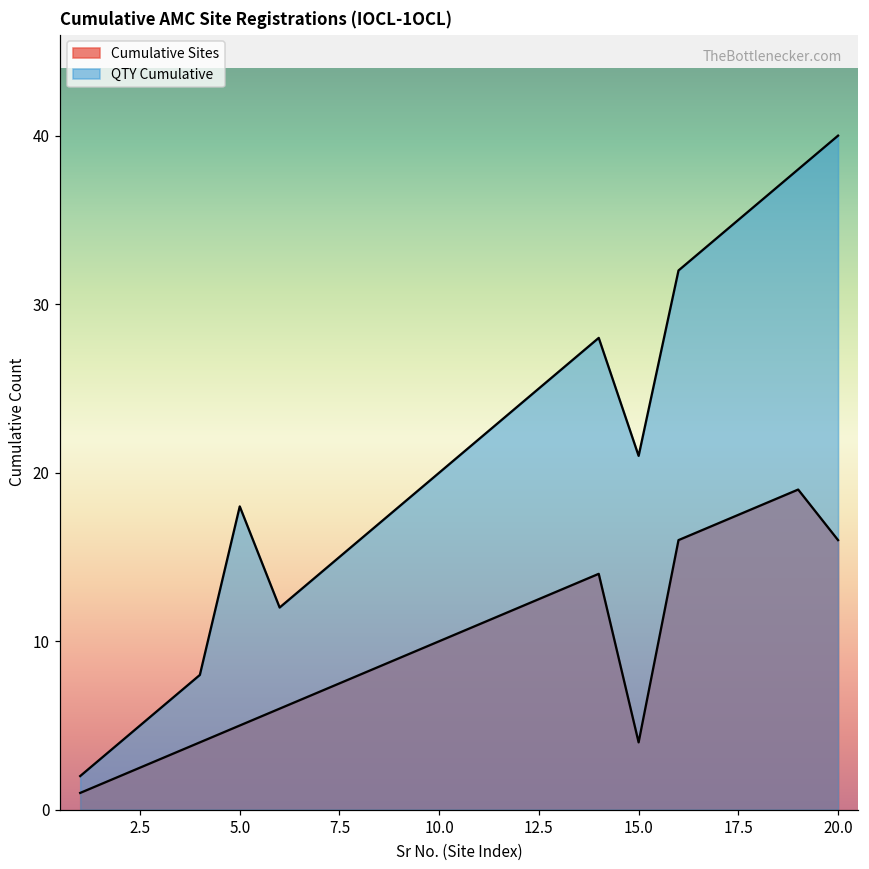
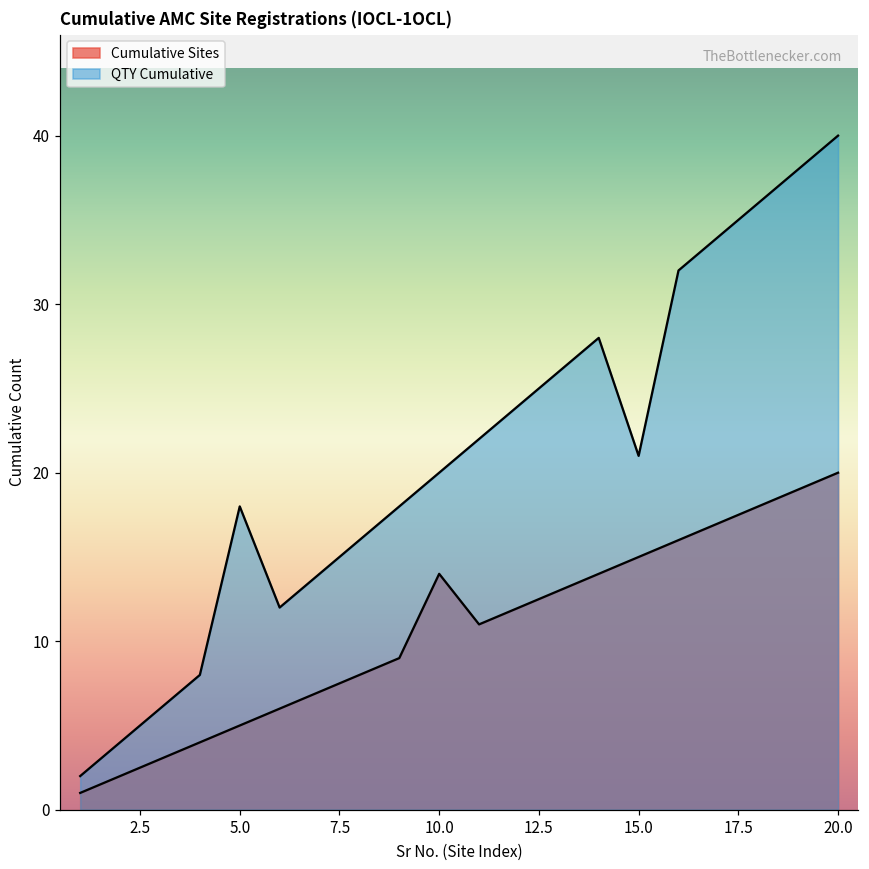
Cumulative Sites, 10.0: 10 -> 14
Cumulative Sites, 15.0: 4 -> 15
Cumulative Sites, 20.0: 16 -> 20
